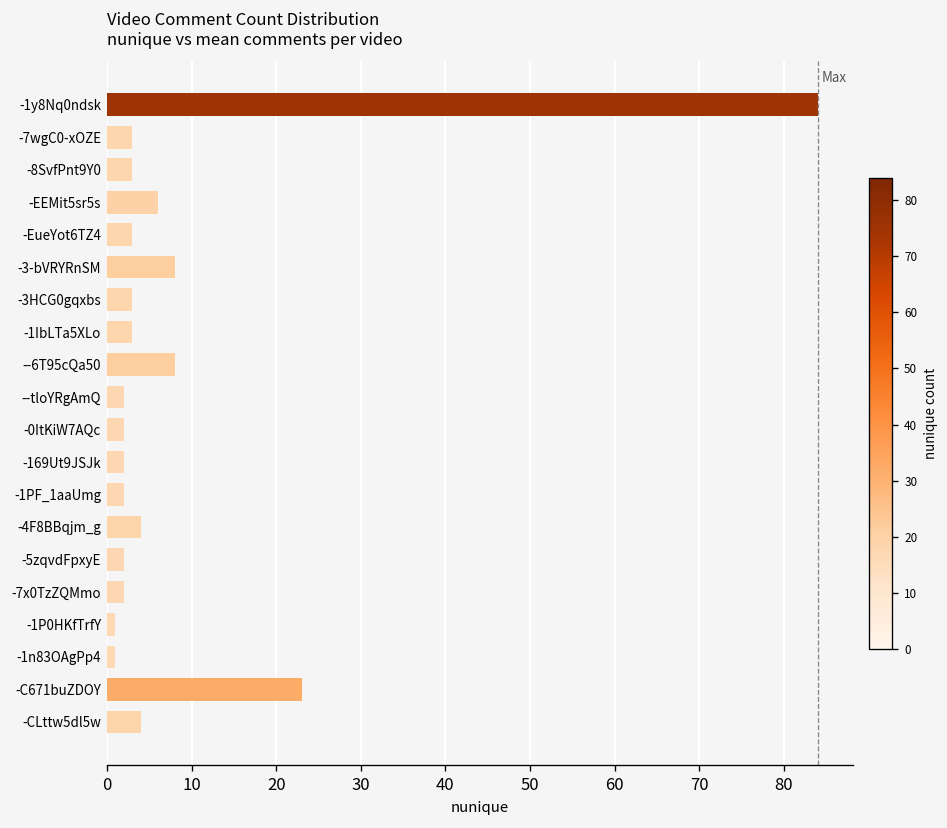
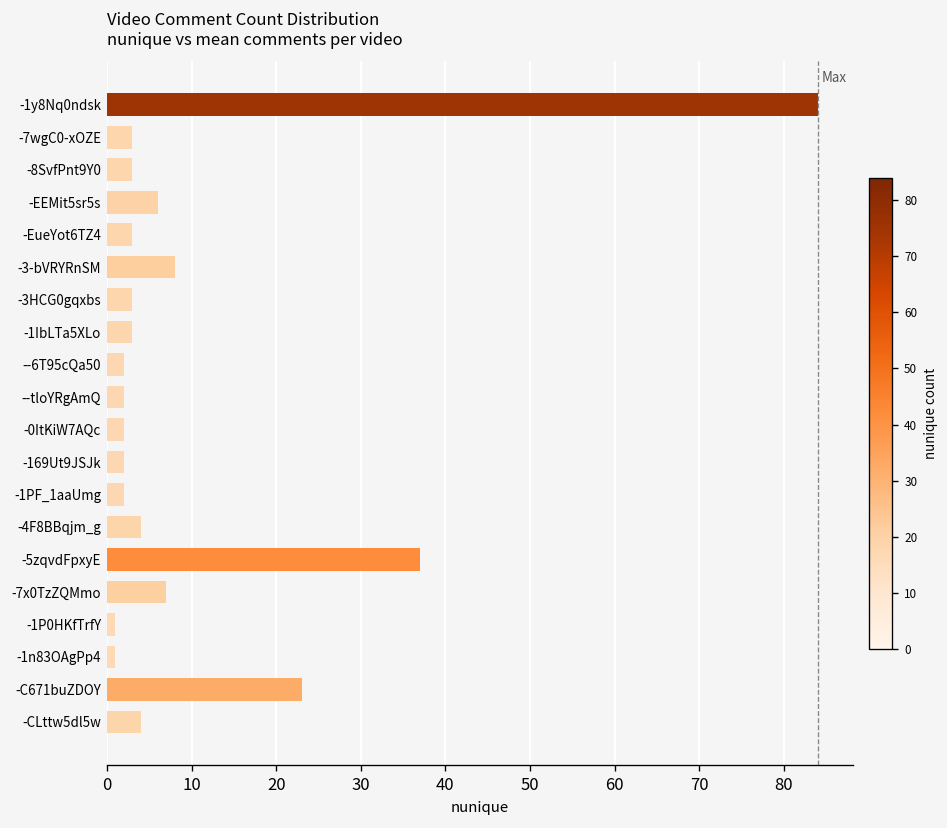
--6T95cQa50: 8 -> 2
-5zqvdFpxyE: 2 -> 37
-7x0TzZQMmo: 2 -> 7
